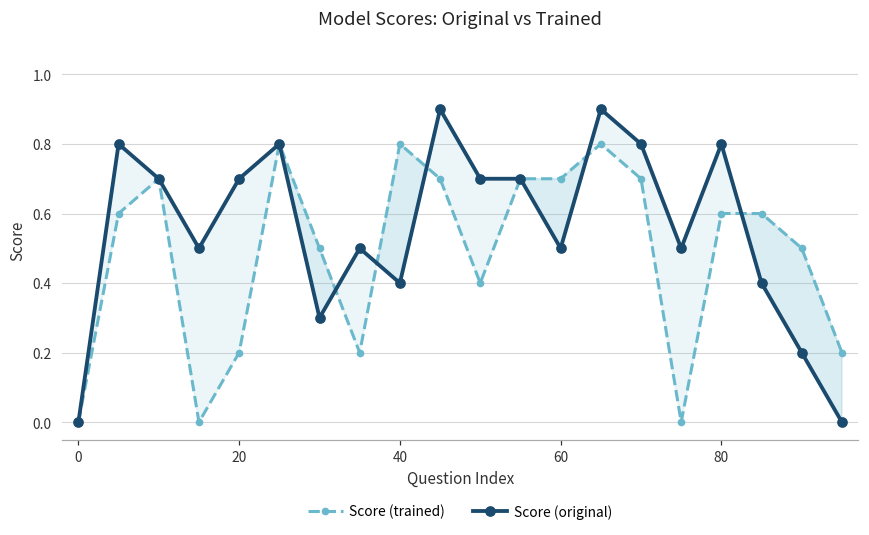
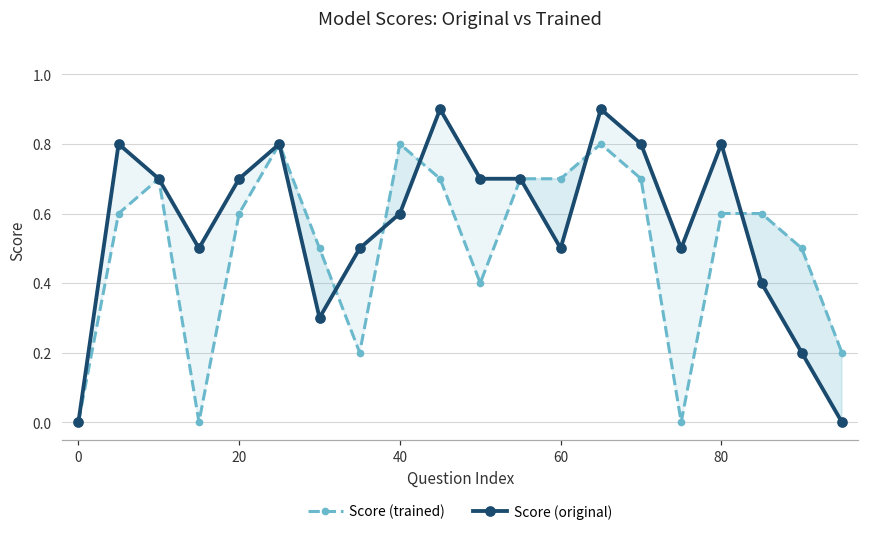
Score (trained), 20: 0.2 -> 0.6
Score (original), 40: 0.4 -> 0.6
